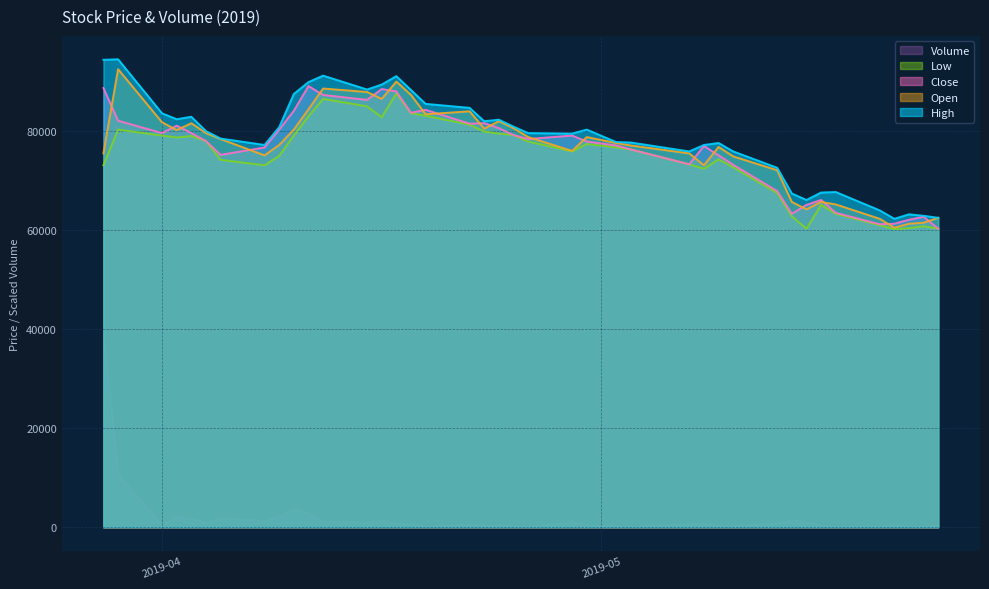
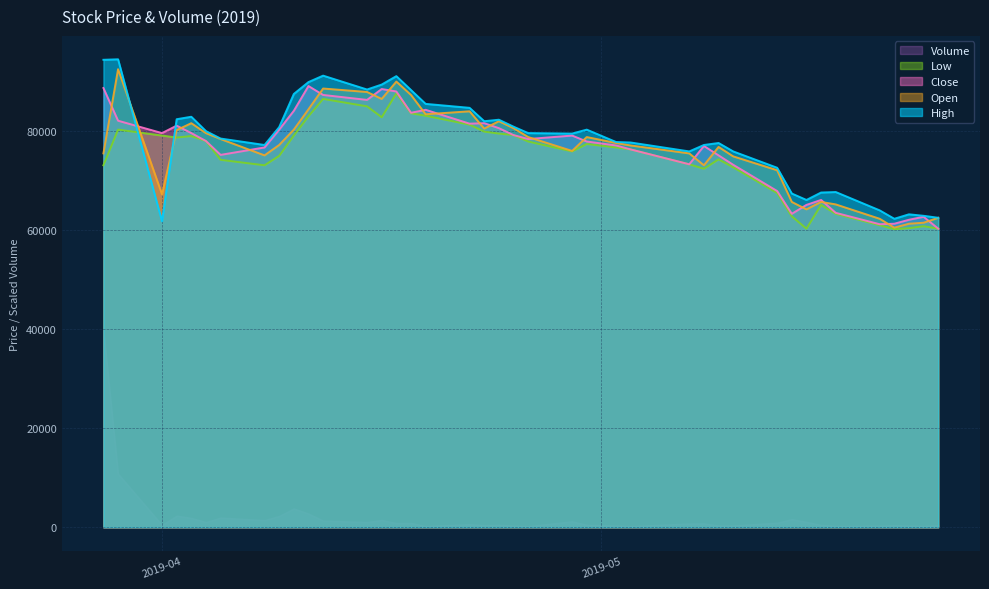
Open, 2019-04: 82000 -> 67000
High, 2019-04: 84000 -> 62000
